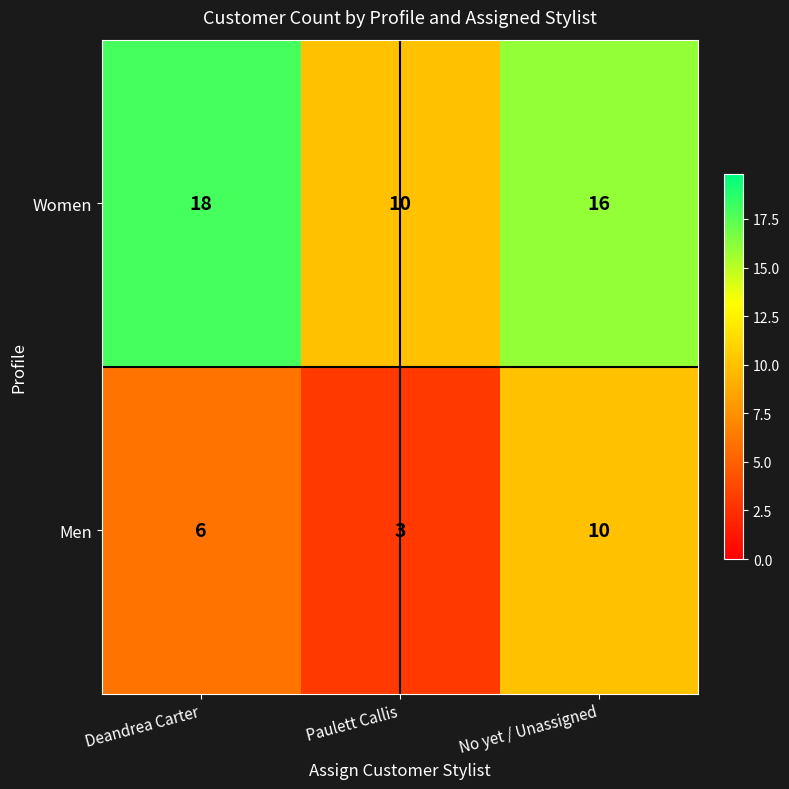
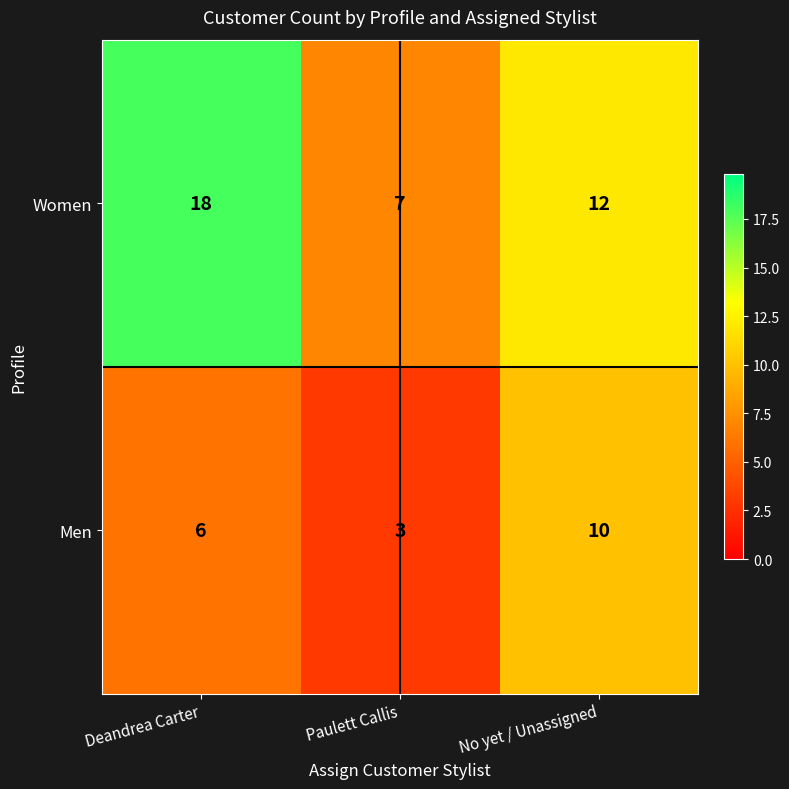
Women, Paulett Callis: 10 -> 7
Women, No yet / Unassigned: 16 -> 12
